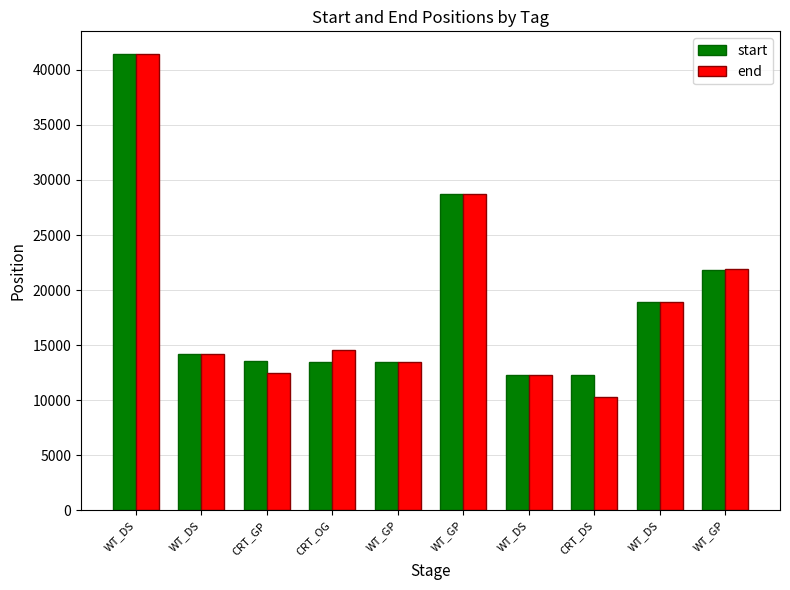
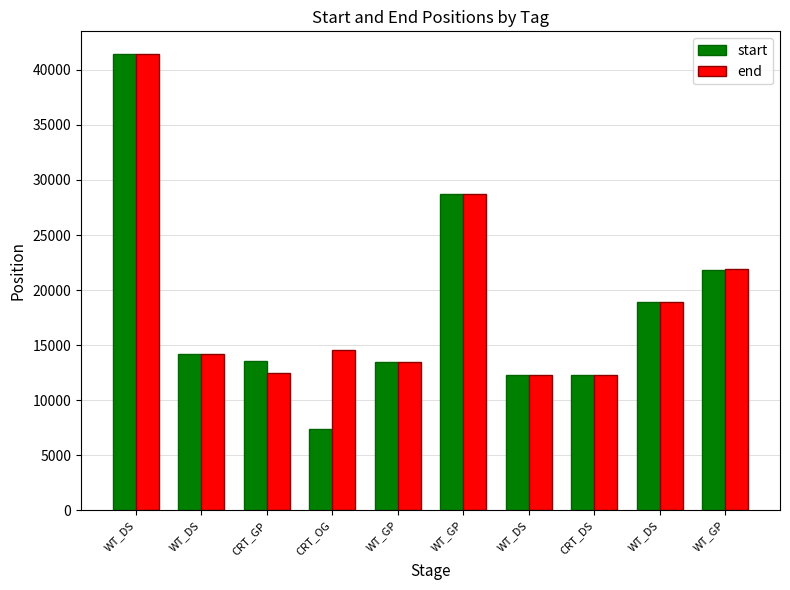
start, CRT_OG: 13500 -> 7300
end, CRT_DS: 10300 -> 12300
